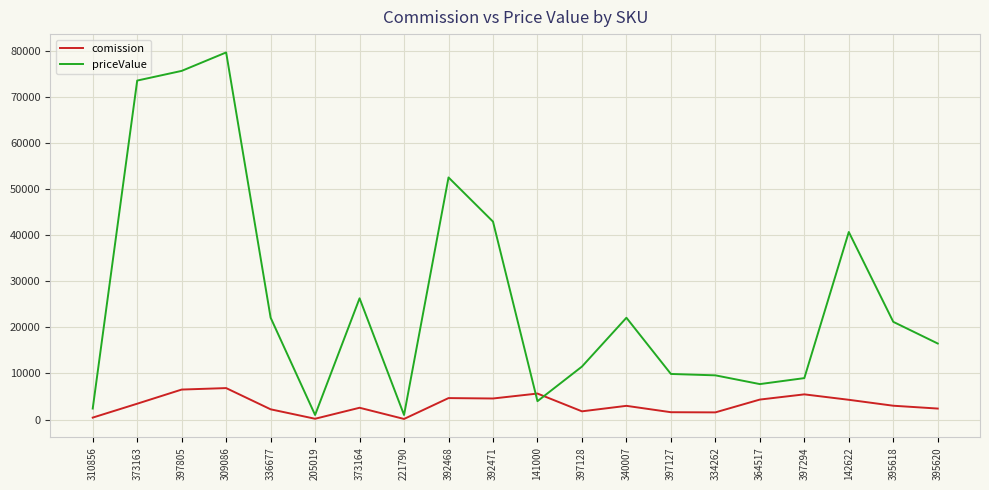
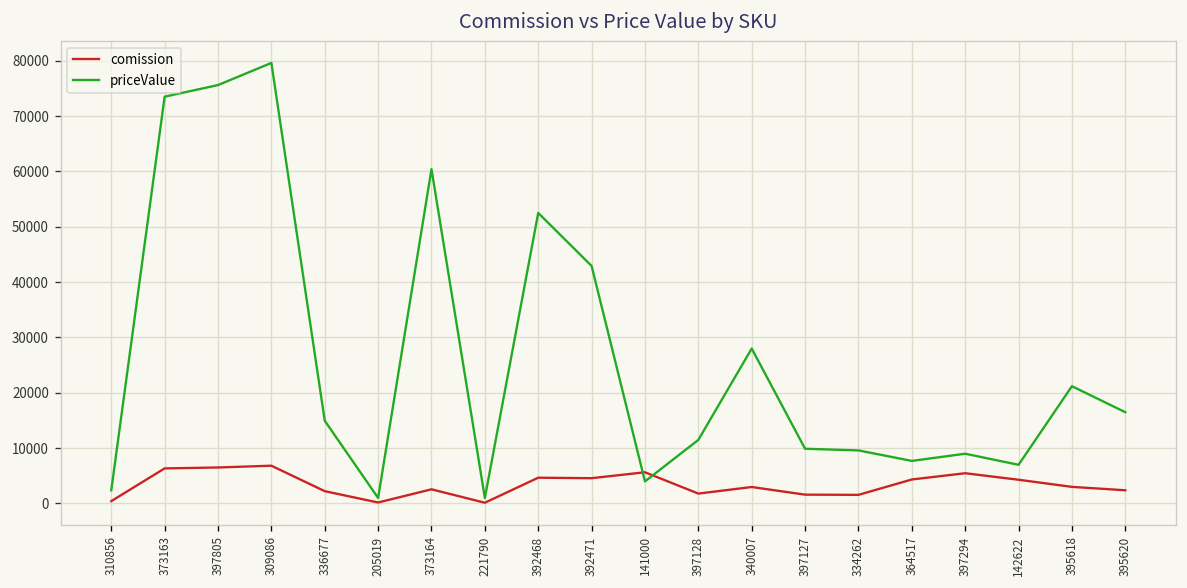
comission, 373163: 3000 -> 6000
priceValue, 336677: 22000 -> 15000
priceValue, 373164: 26000 -> 60000
priceValue, 340007: 22000 -> 28000
priceValue, 142622: 41000 -> 7000
